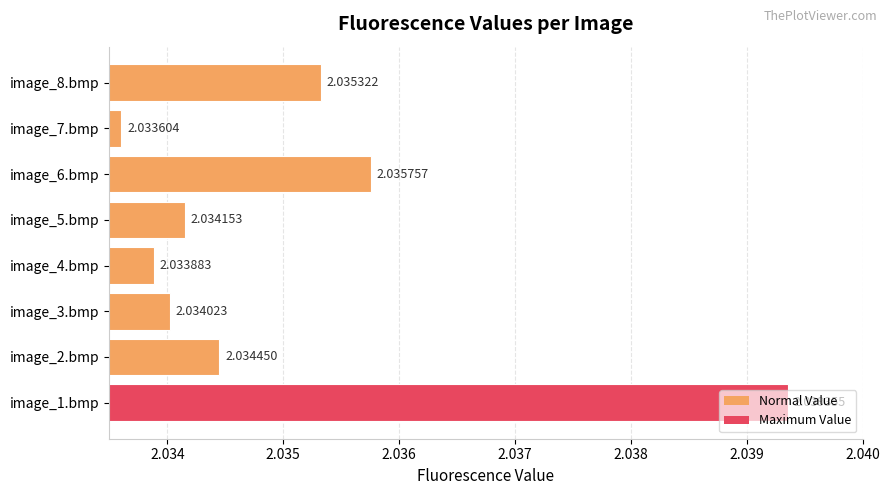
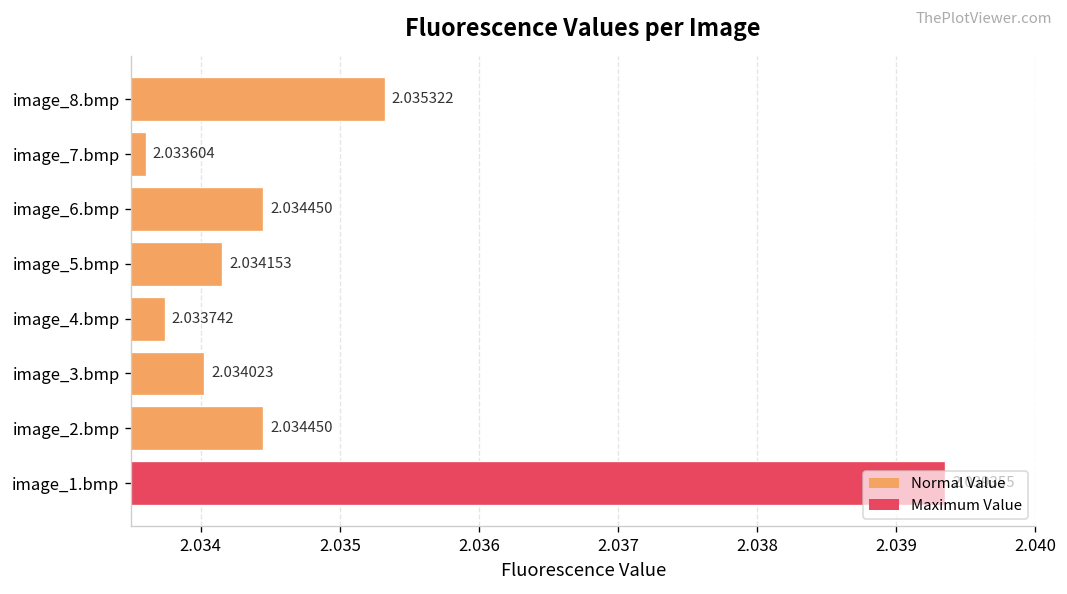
image_6.bmp: 2.035757 -> 2.034450
image_4.bmp: 2.033883 -> 2.033742
